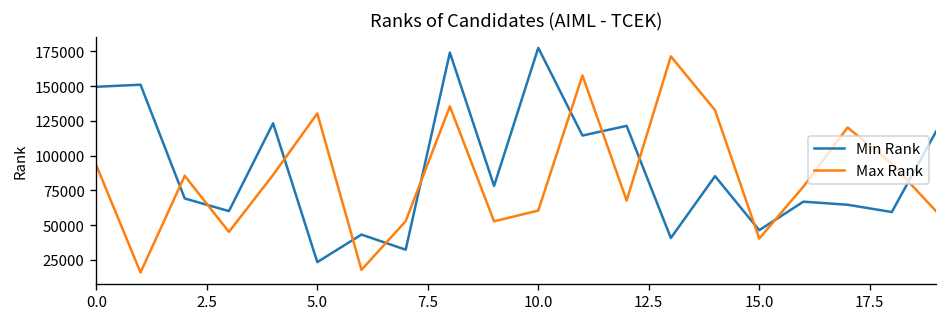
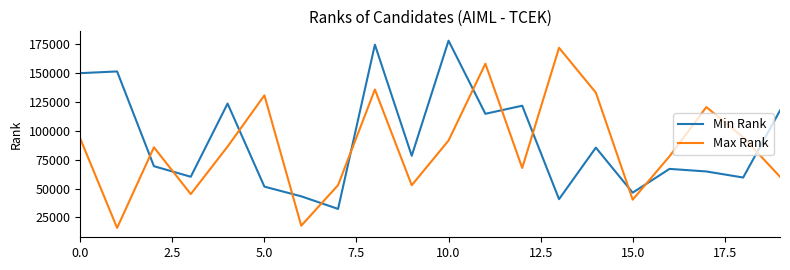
Min Rank, 5.0: 23000 -> 52000
Max Rank, 10.0: 61000 -> 91000
